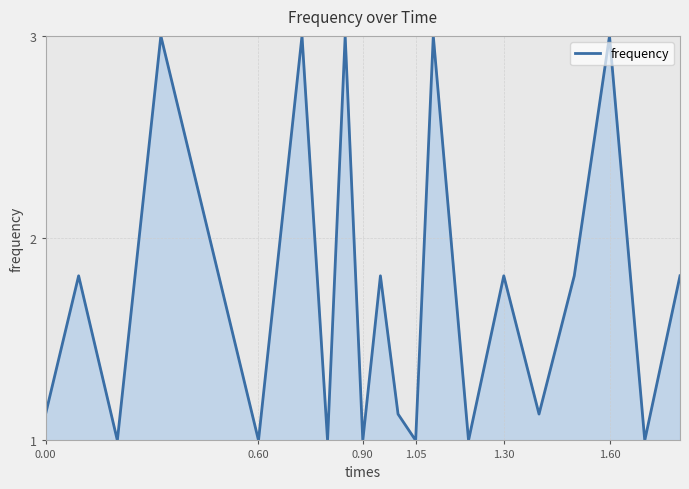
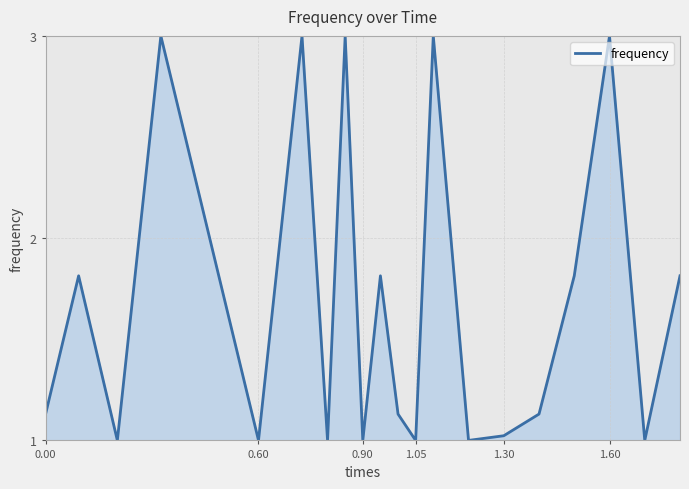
1.30: 1.81 -> 1.02
